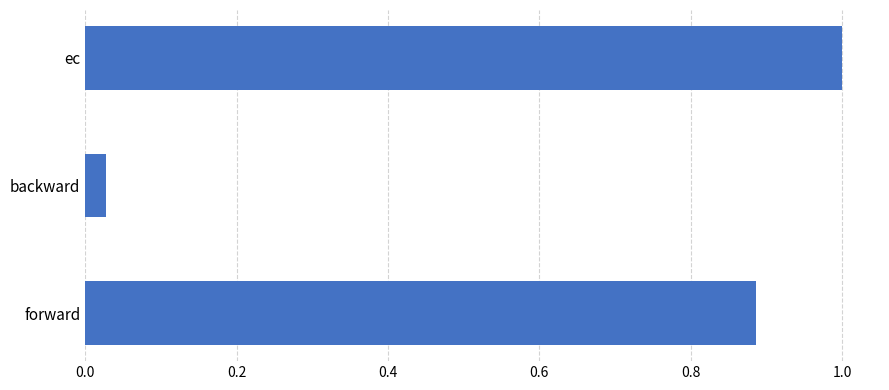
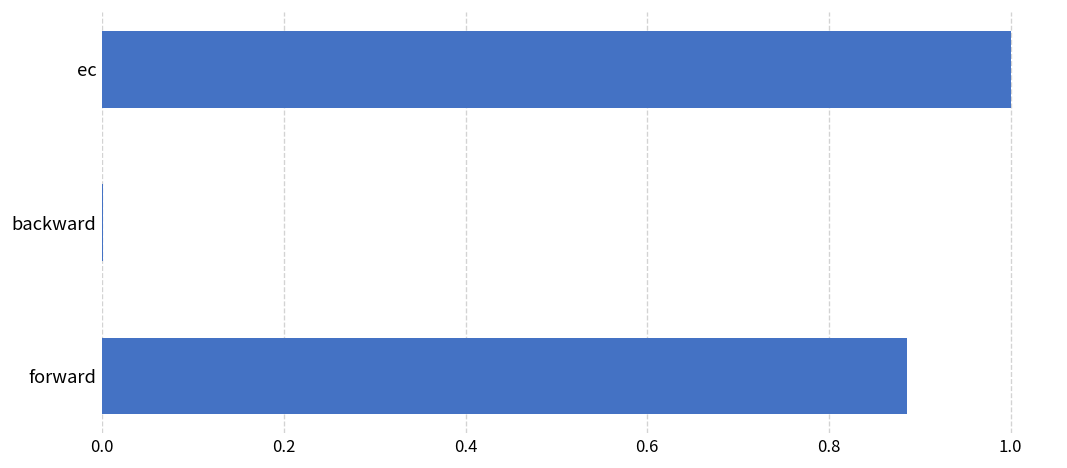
backward: 0.03 -> 0.00
